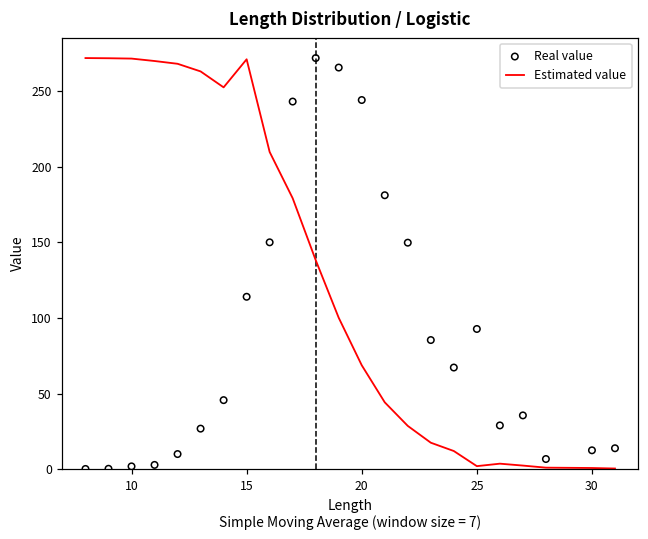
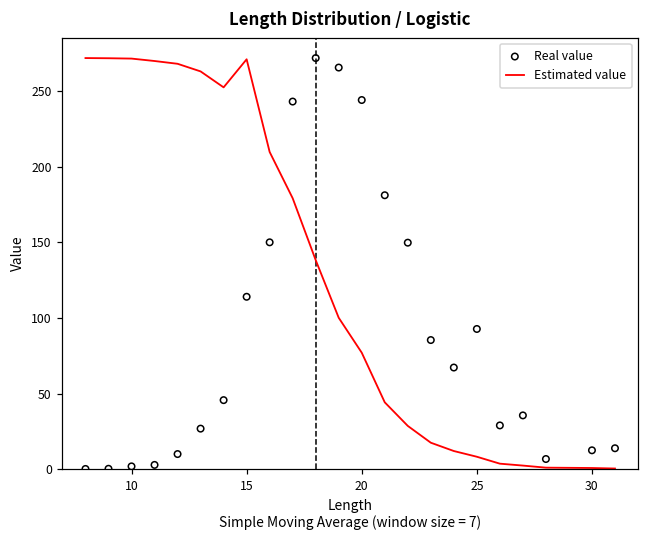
Estimated value, 20: 69 -> 77
Estimated value, 25: 2 -> 8
